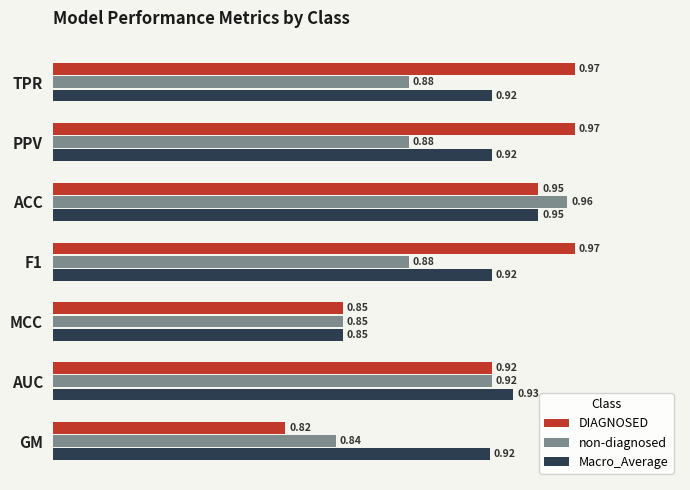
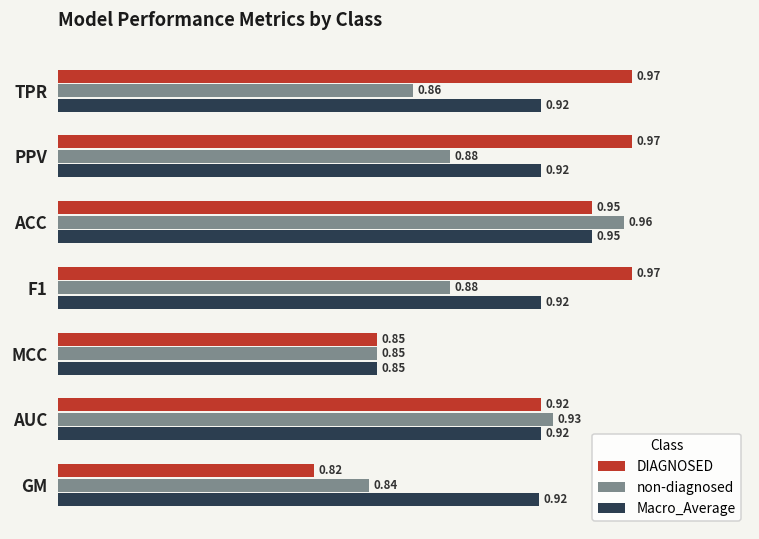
non-diagnosed, TPR: 0.88 -> 0.86
non-diagnosed, AUC: 0.92 -> 0.93
Macro_Average, AUC: 0.93 -> 0.92
